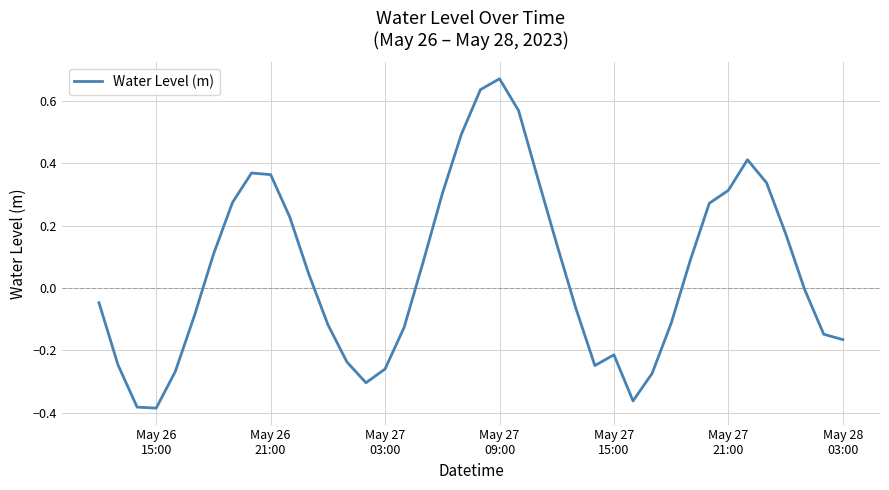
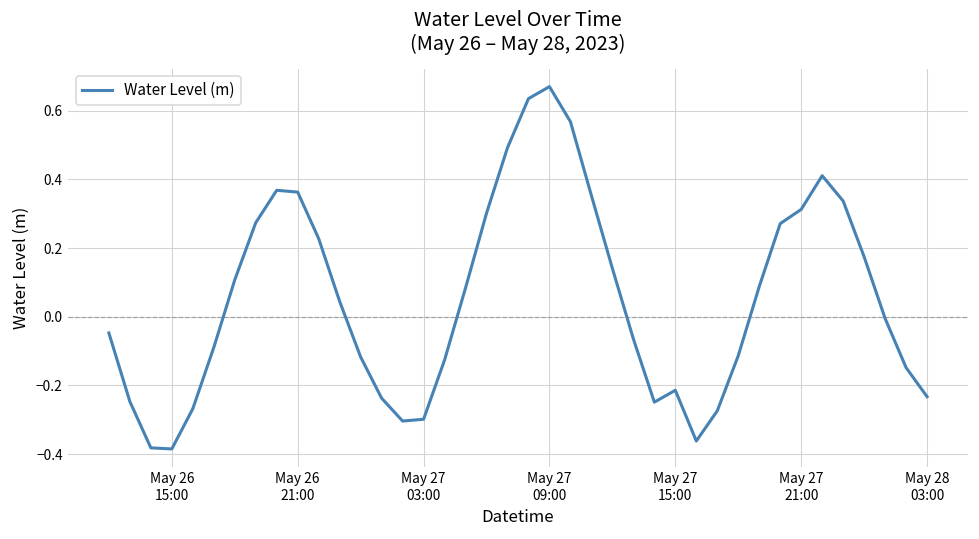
May 27 03:00: -0.26 -> -0.30
May 28 03:00: -0.17 -> -0.23
